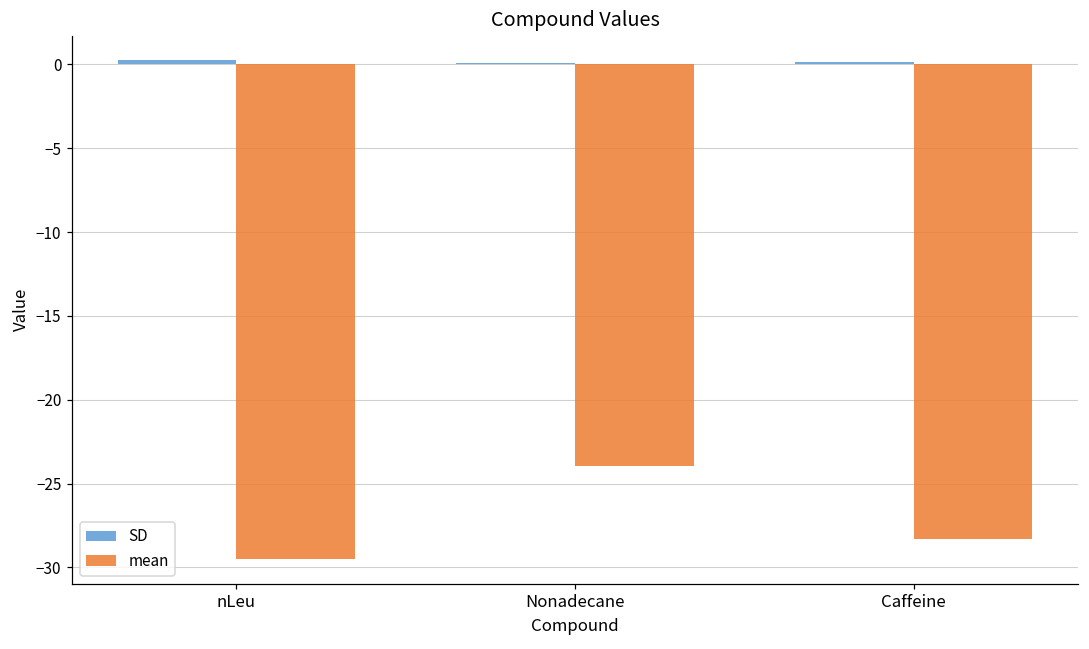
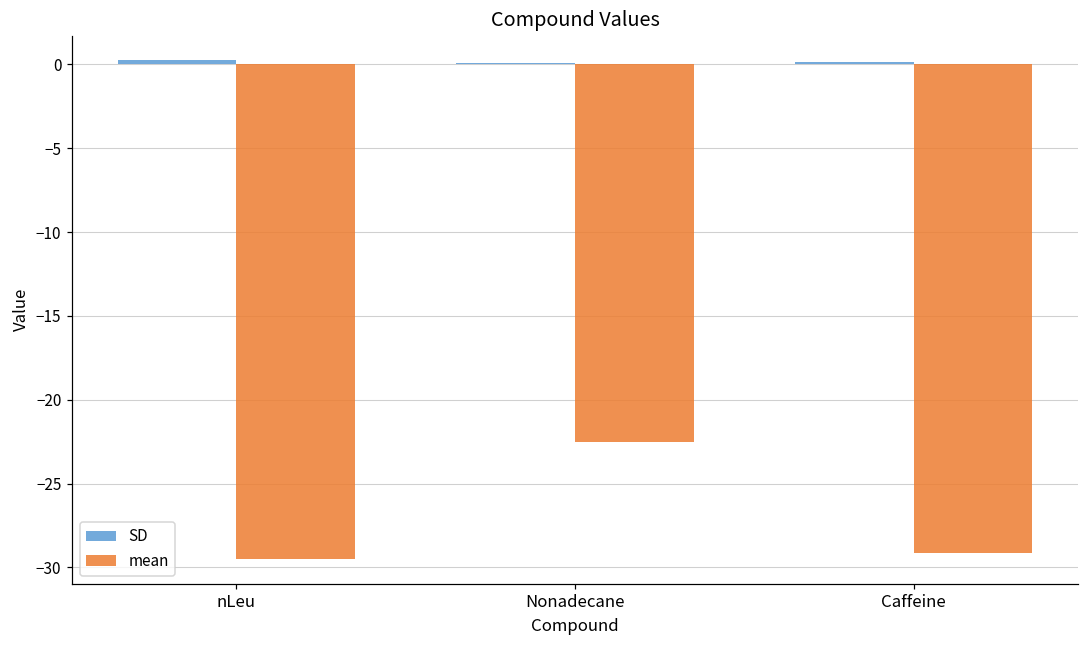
mean, Nonadecane: -23.9 -> -22.5
mean, Caffeine: -28.3 -> -29.1
